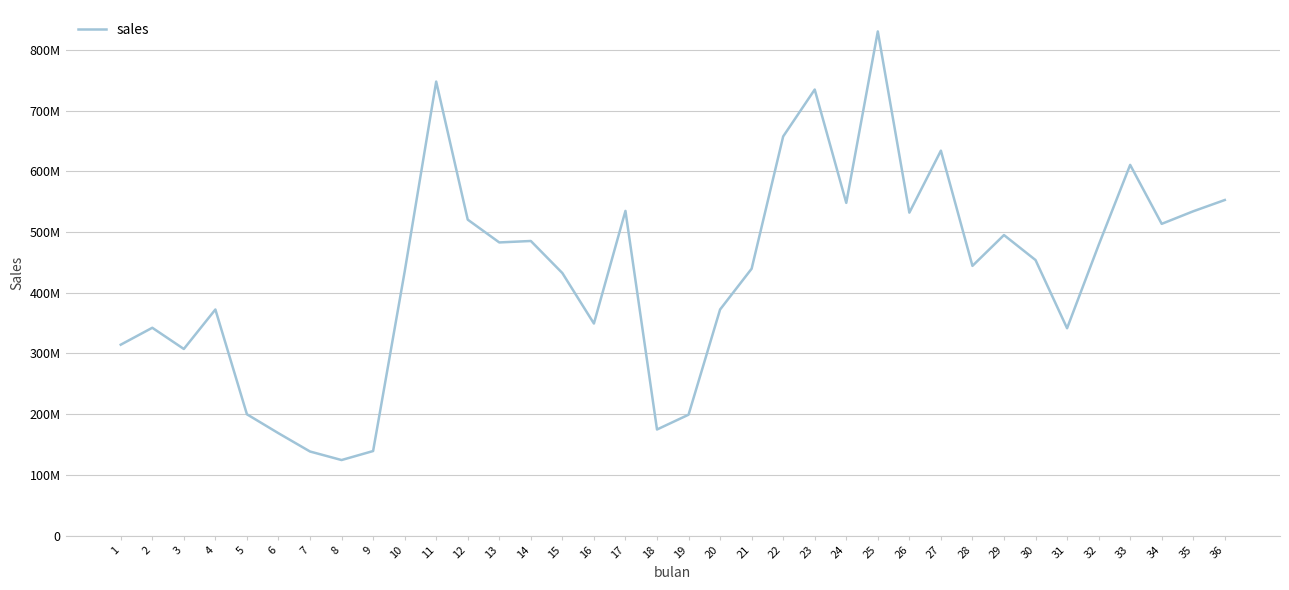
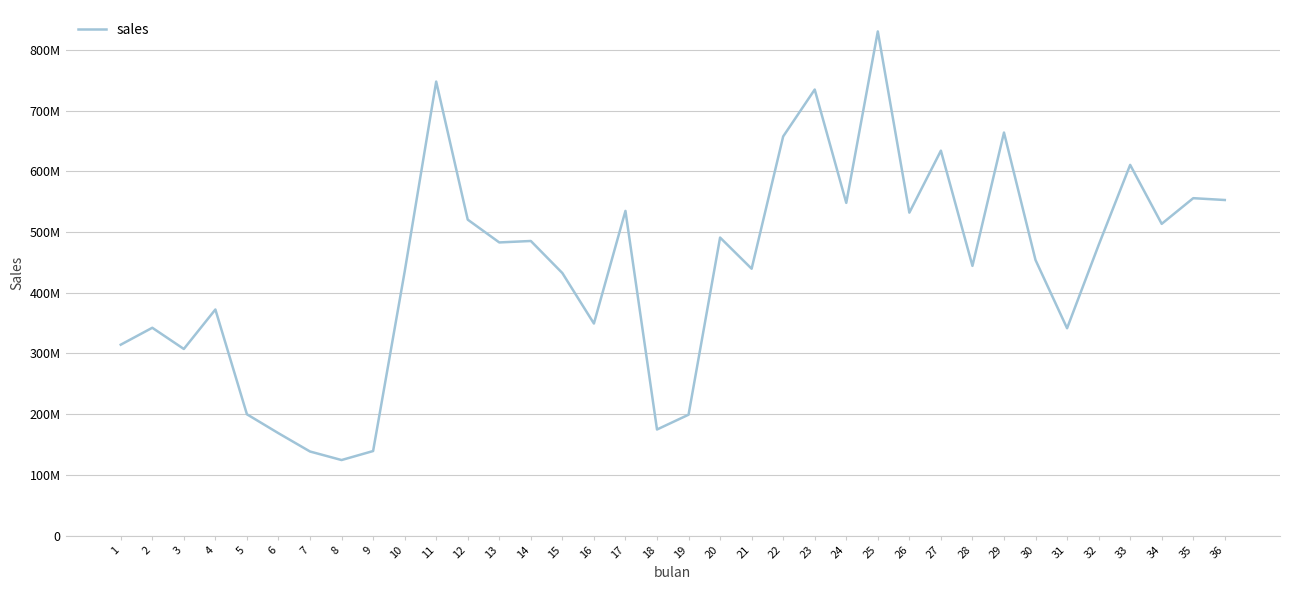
20: 370000000 -> 490000000
29: 500000000 -> 660000000
35: 530000000 -> 560000000
